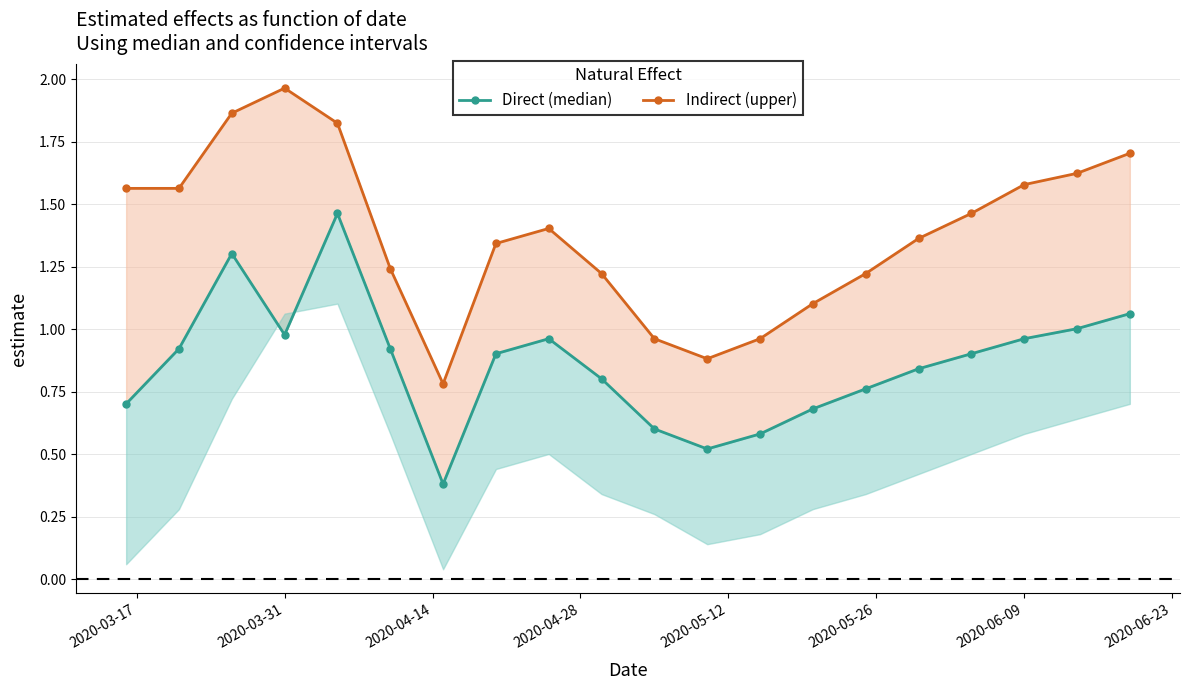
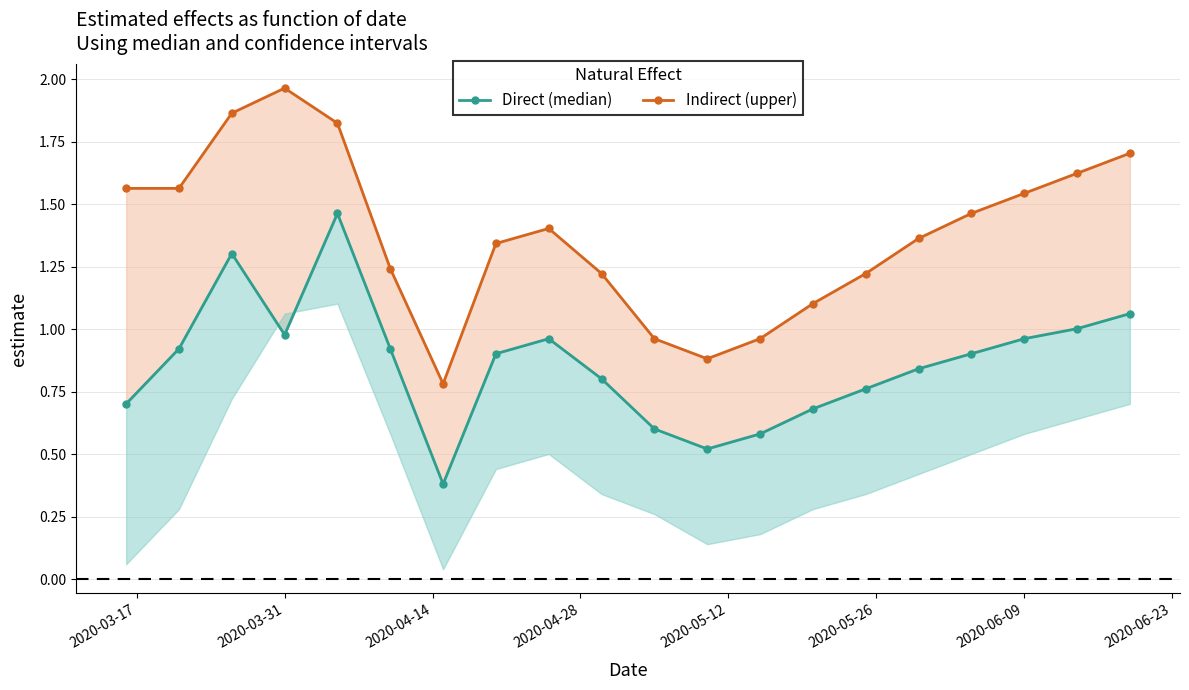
Indirect (upper), 2020-06-09: 1.58 -> 1.54
